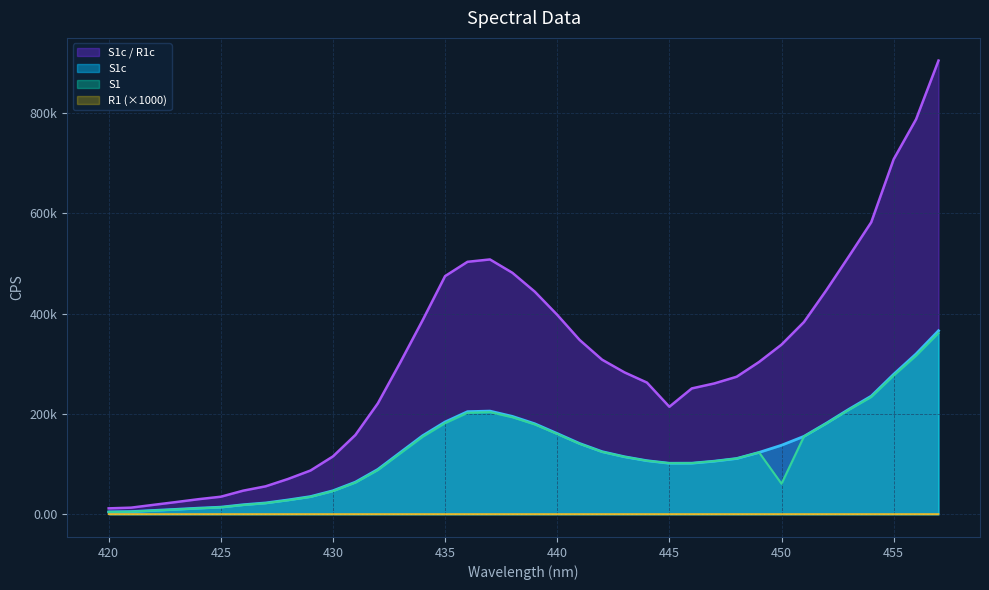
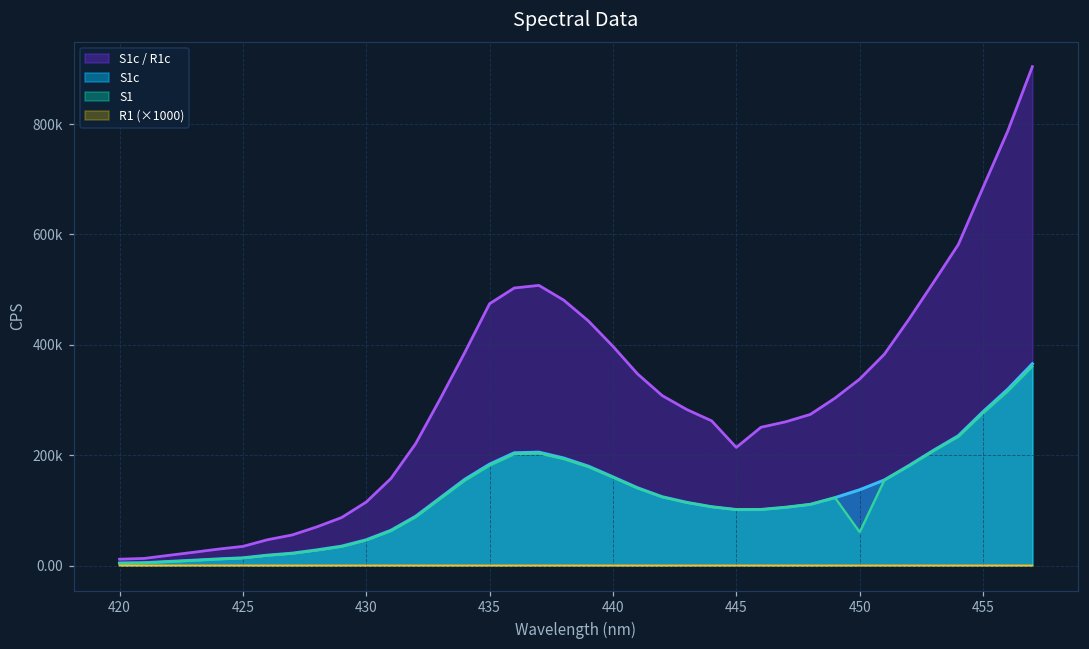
S1c / R1c, 455: 710000 -> 690000
